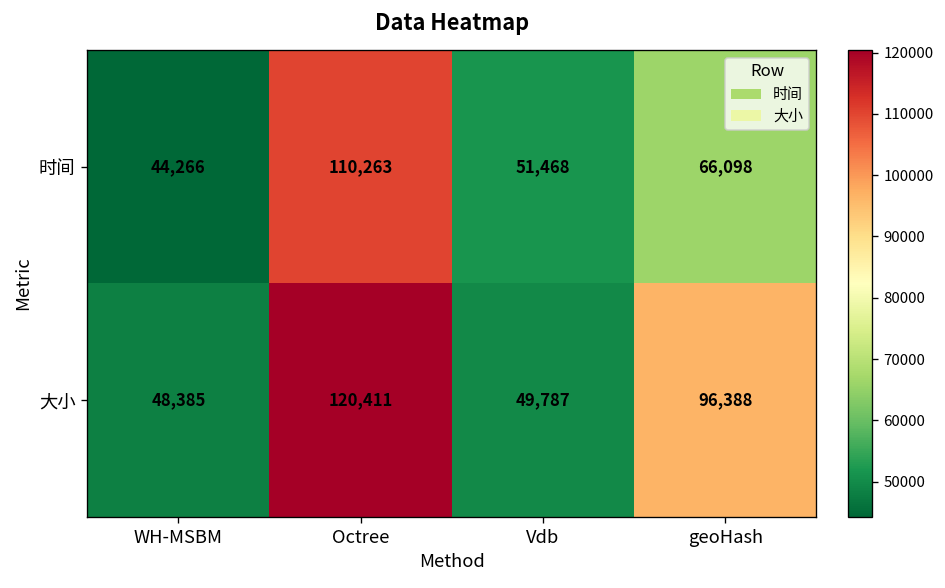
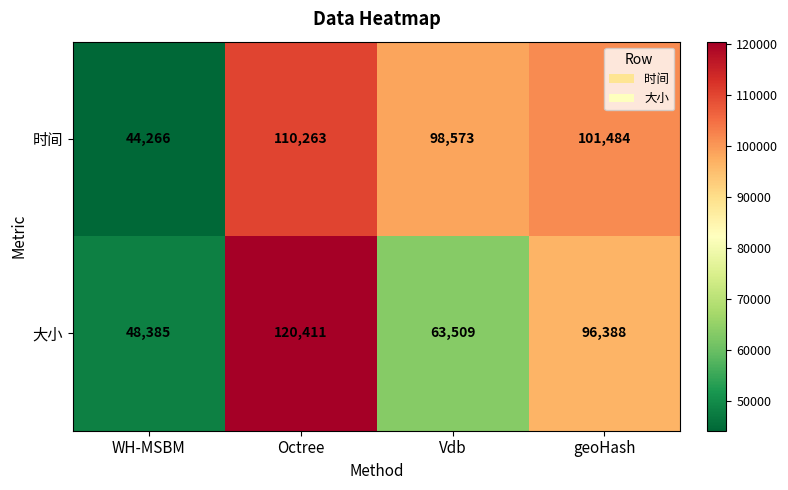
时间, Vdb: 51,468 -> 98,573
时间, geoHash: 66,098 -> 101,484
大小, Vdb: 49,787 -> 63,509
